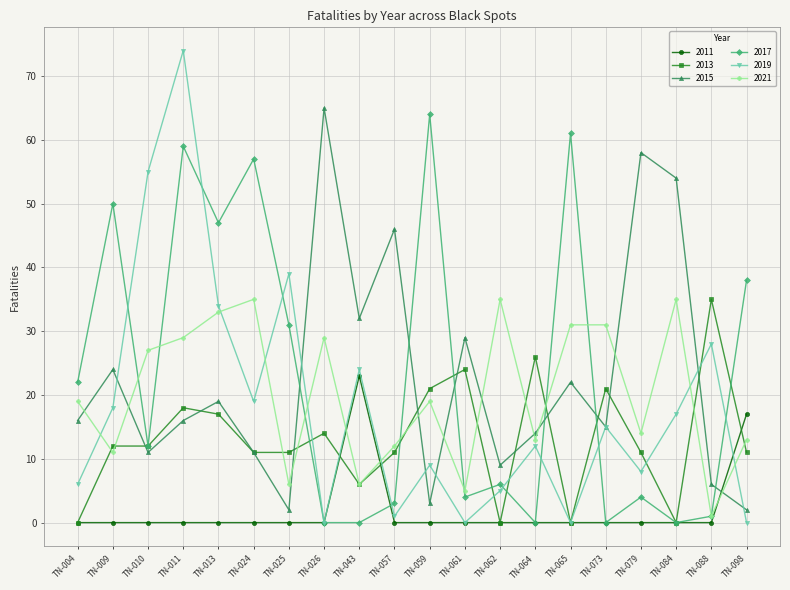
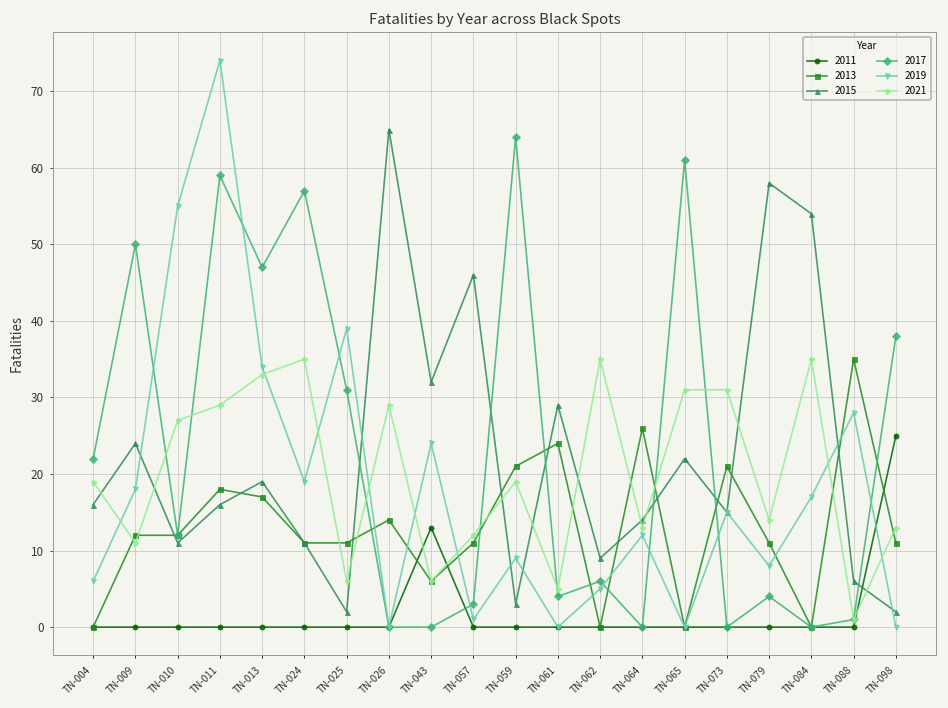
2011, TN-043: 23 -> 13
2011, TN-098: 17 -> 25
